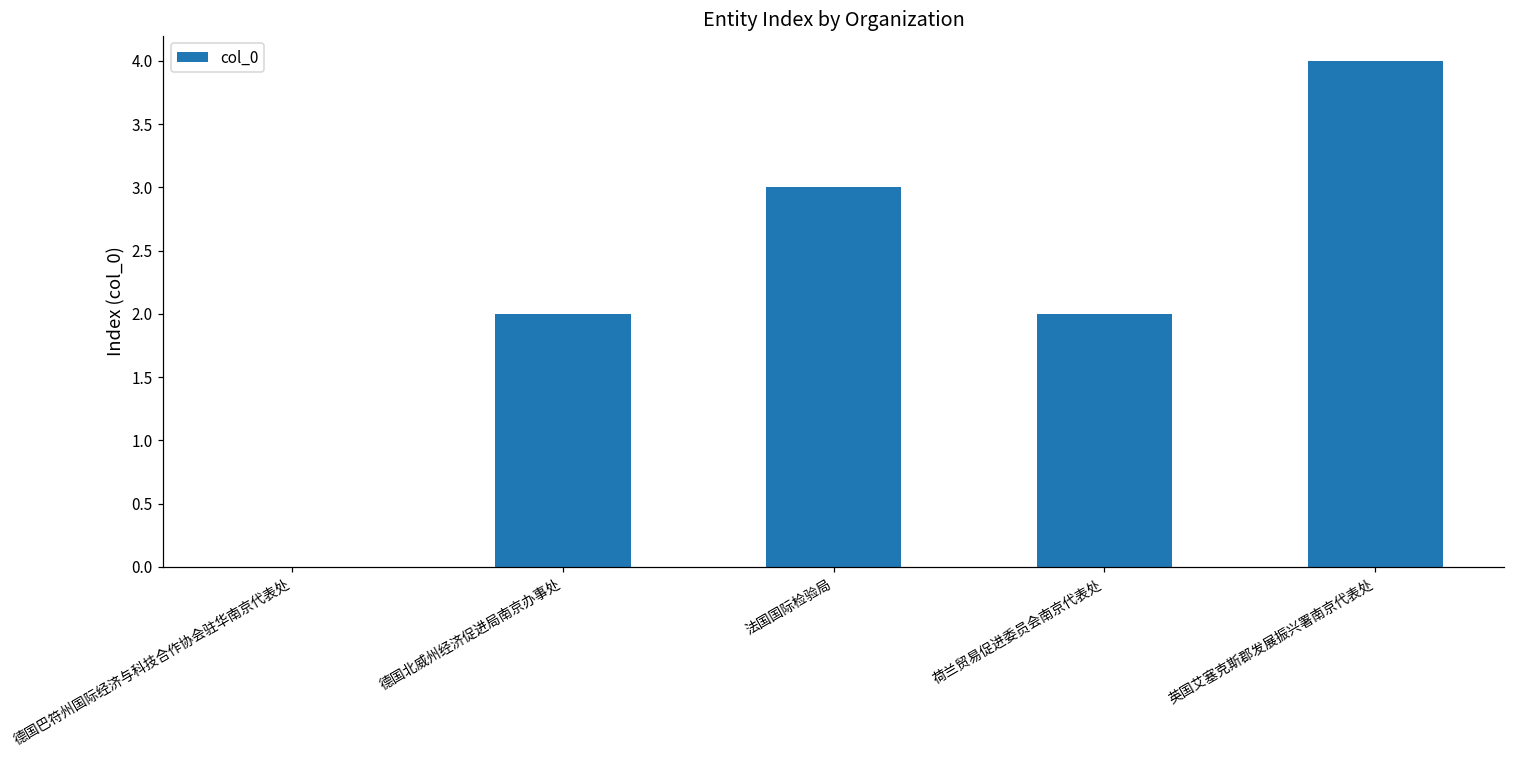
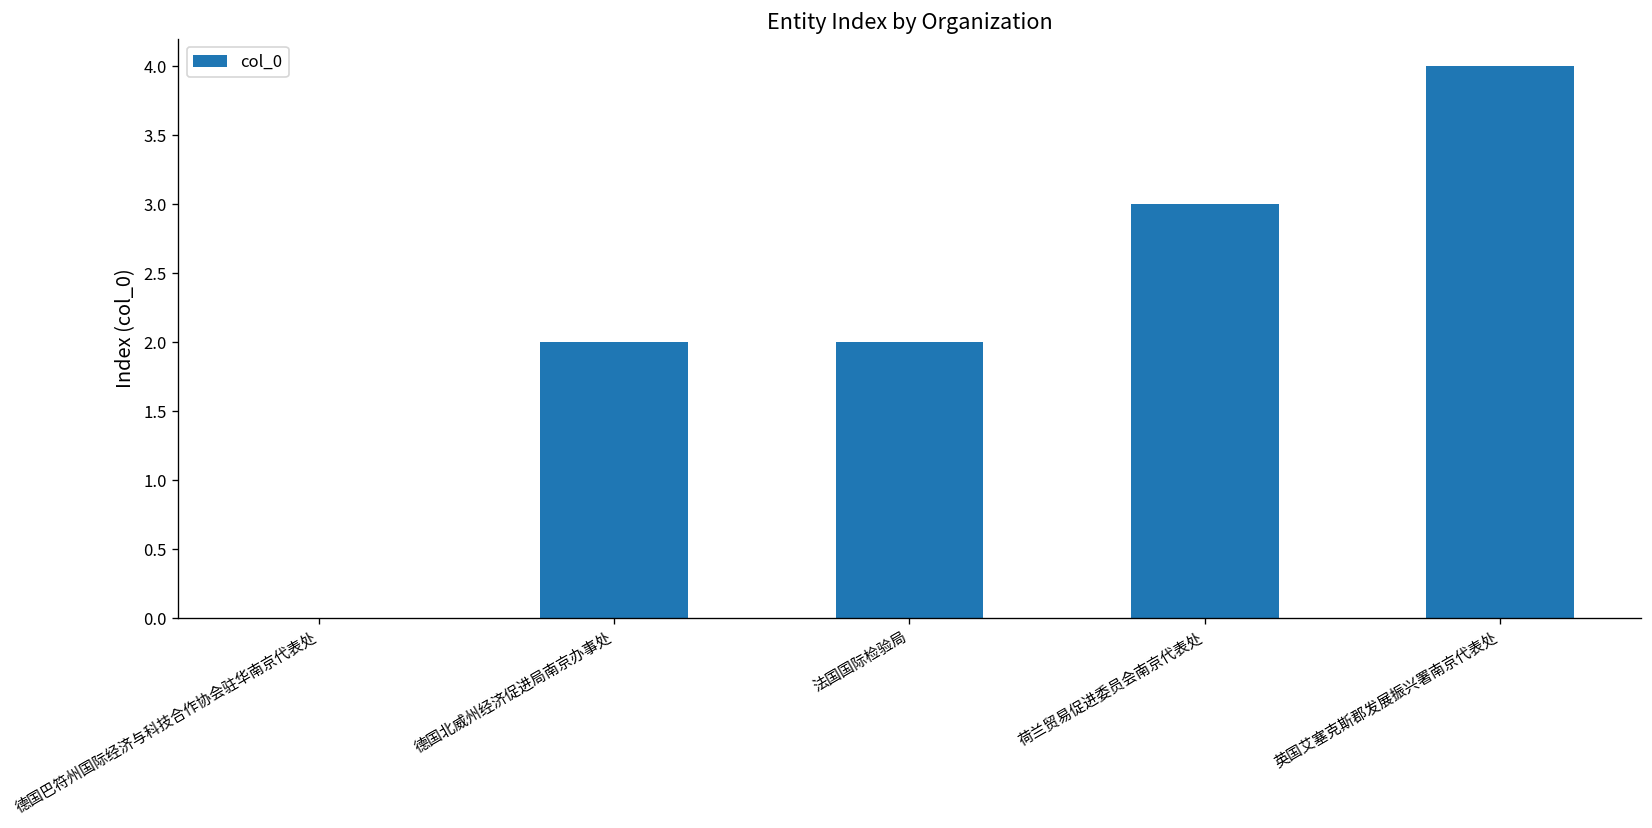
法国国际检验局: 3 -> 2
荷兰贸易促进委员会南京代表处: 2 -> 3
